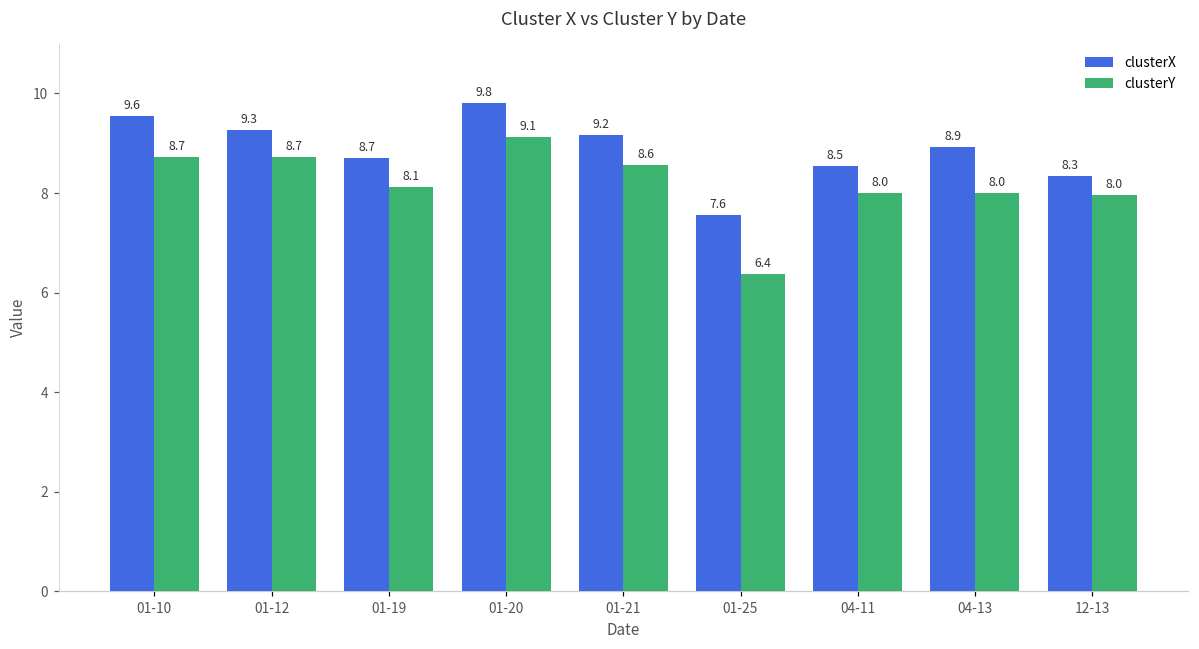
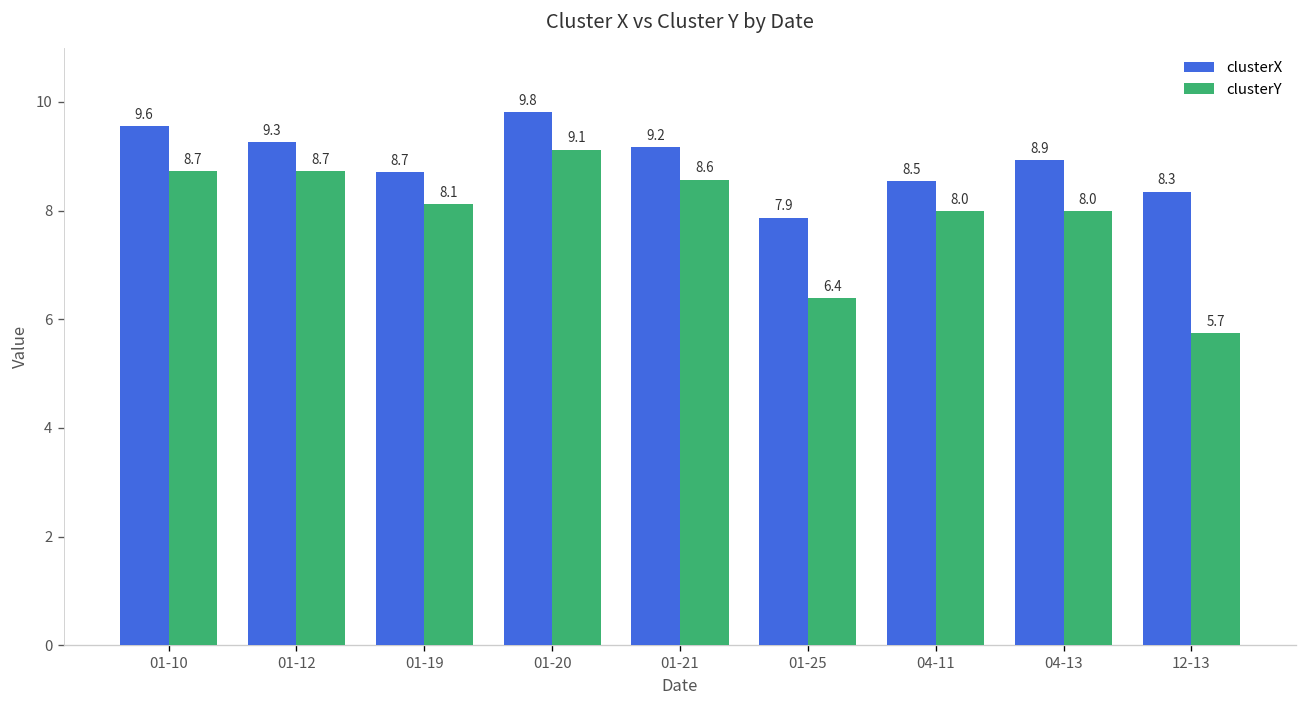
clusterX, 01-25: 7.6 -> 7.9
clusterY, 12-13: 8.0 -> 5.7
